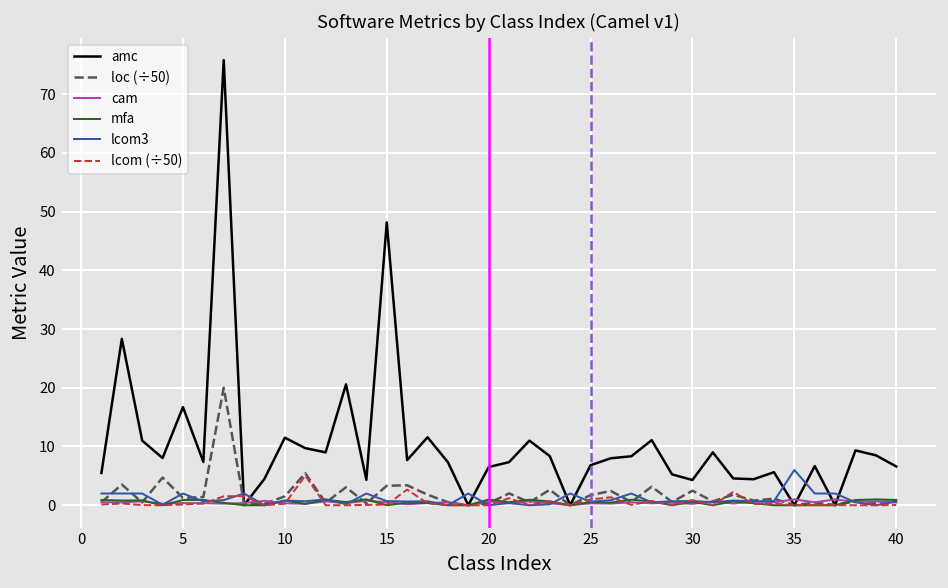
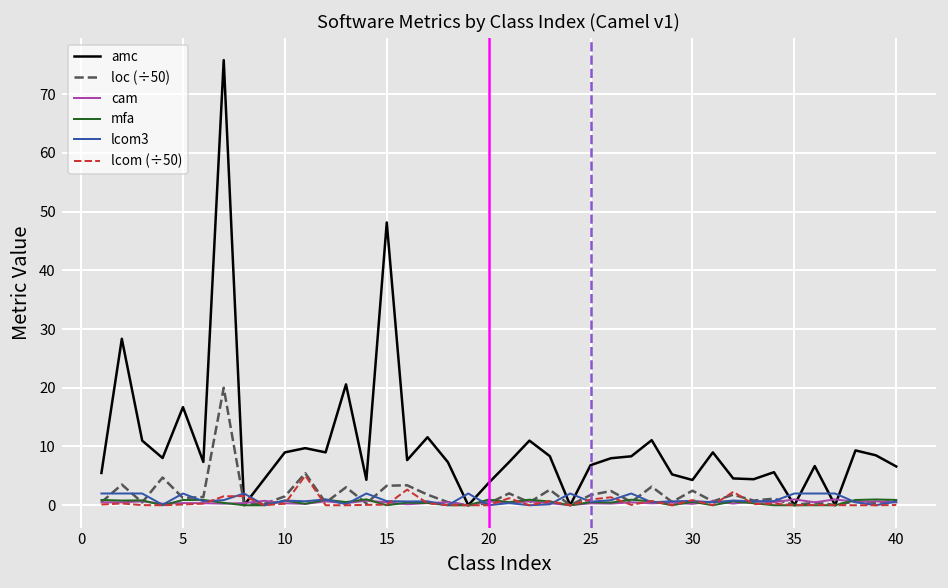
amc, 10: 12 -> 9
amc, 20: 7 -> 4
lcom3, 35: 6 -> 2
